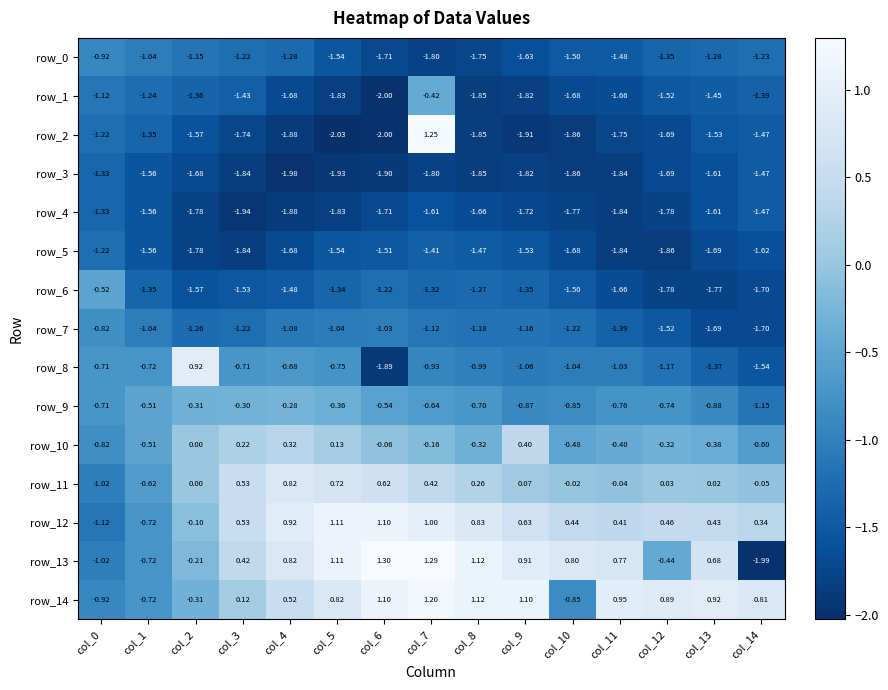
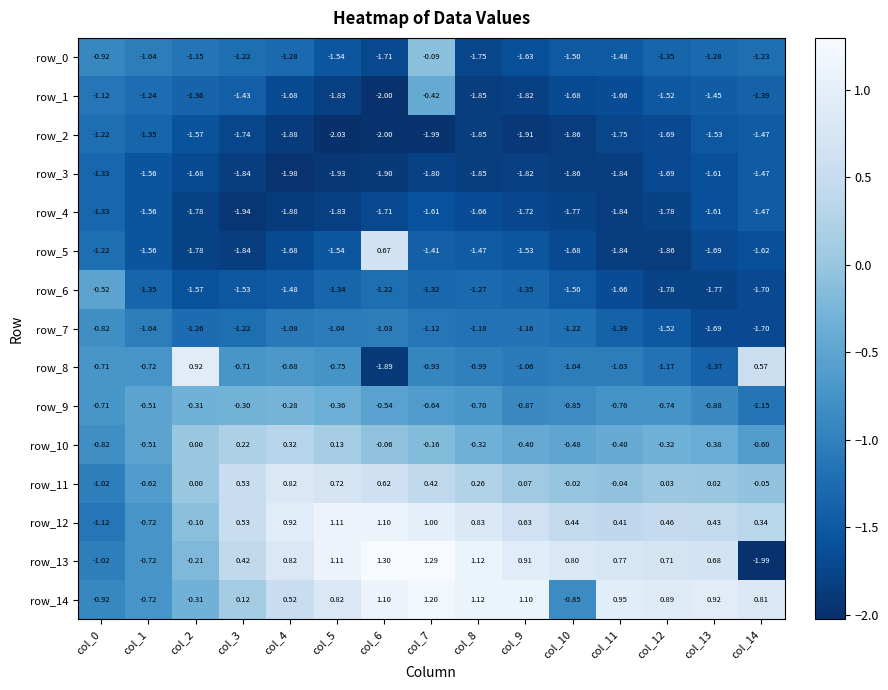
row_0, col_7: -1.80 -> -0.09
row_2, col_7: 1.25 -> -1.99
row_5, col_6: -1.51 -> 0.67
row_8, col_14: -1.54 -> 0.57
row_10, col_9: 0.40 -> -0.40
row_13, col_12: -0.44 -> 0.71
